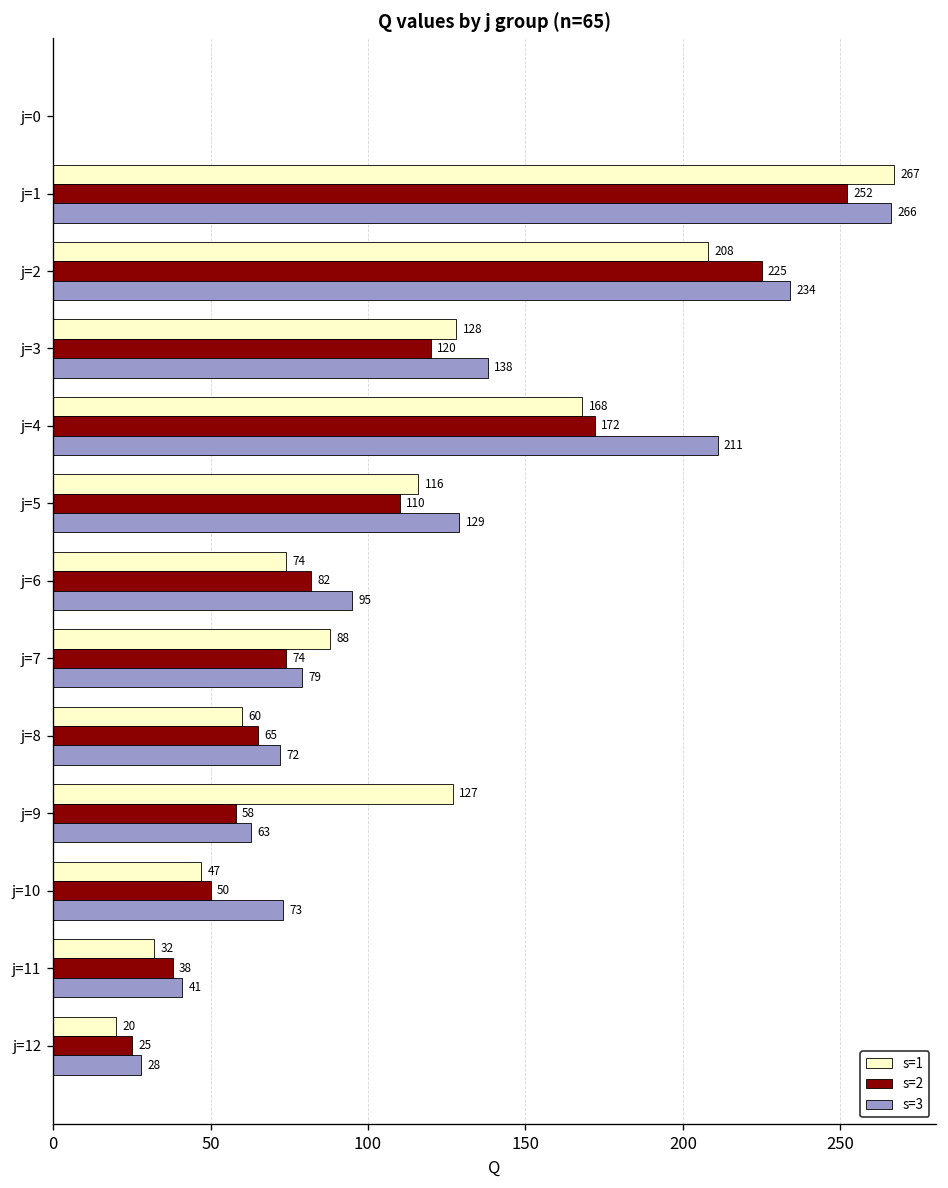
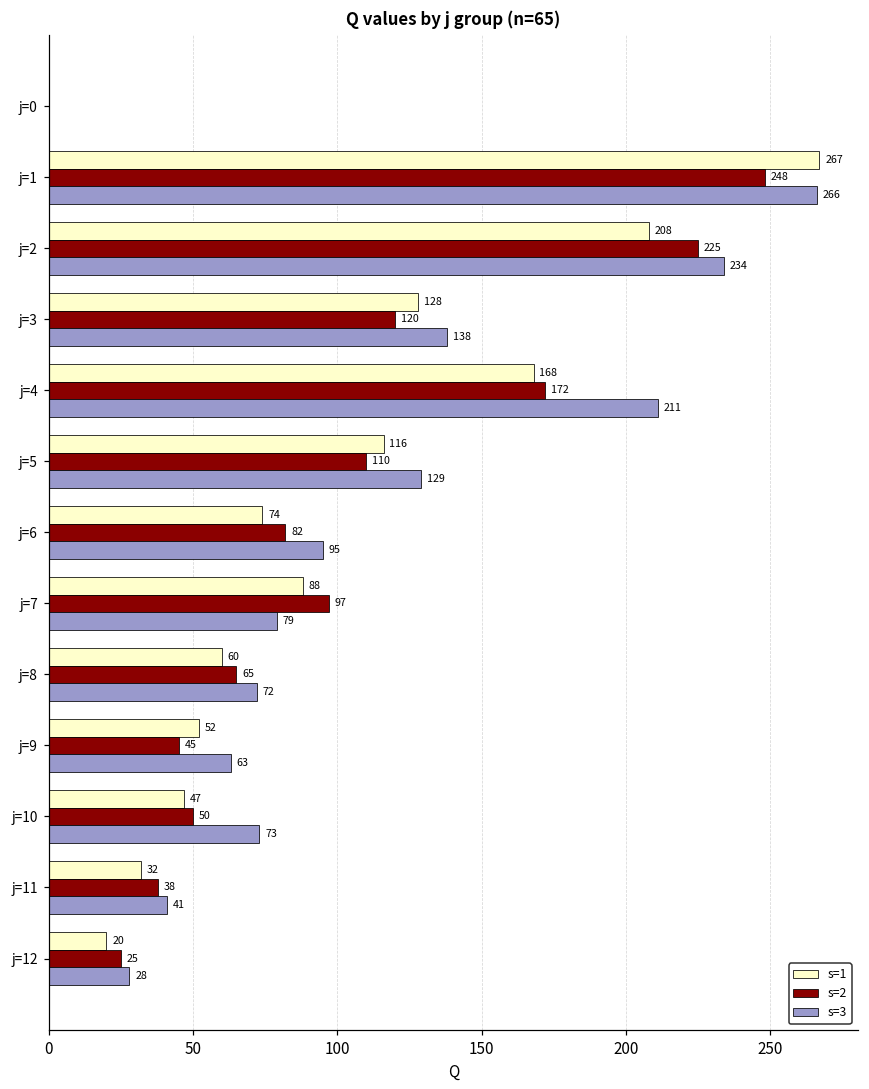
s=2, j=1: 252 -> 248
s=2, j=7: 74 -> 97
s=1, j=9: 127 -> 52
s=2, j=9: 58 -> 45
